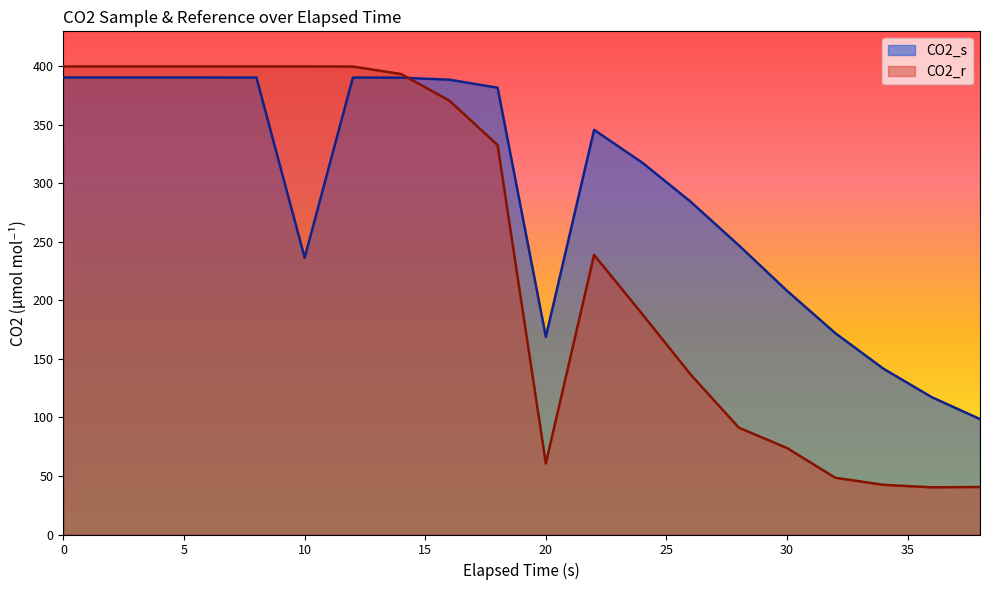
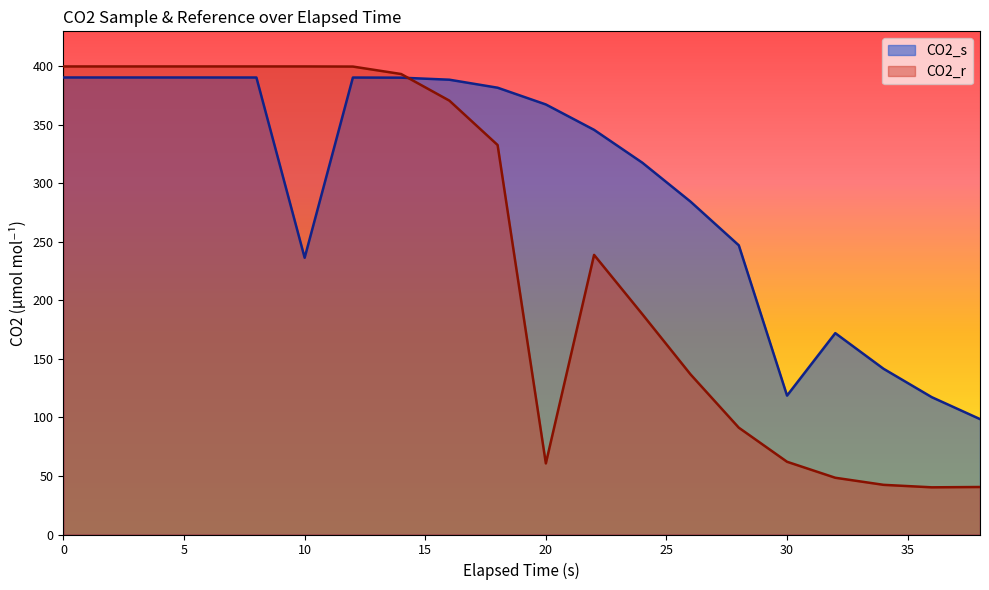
CO2_s, 20: 169 -> 368
CO2_s, 30: 208 -> 119
CO2_r, 30: 74 -> 62
